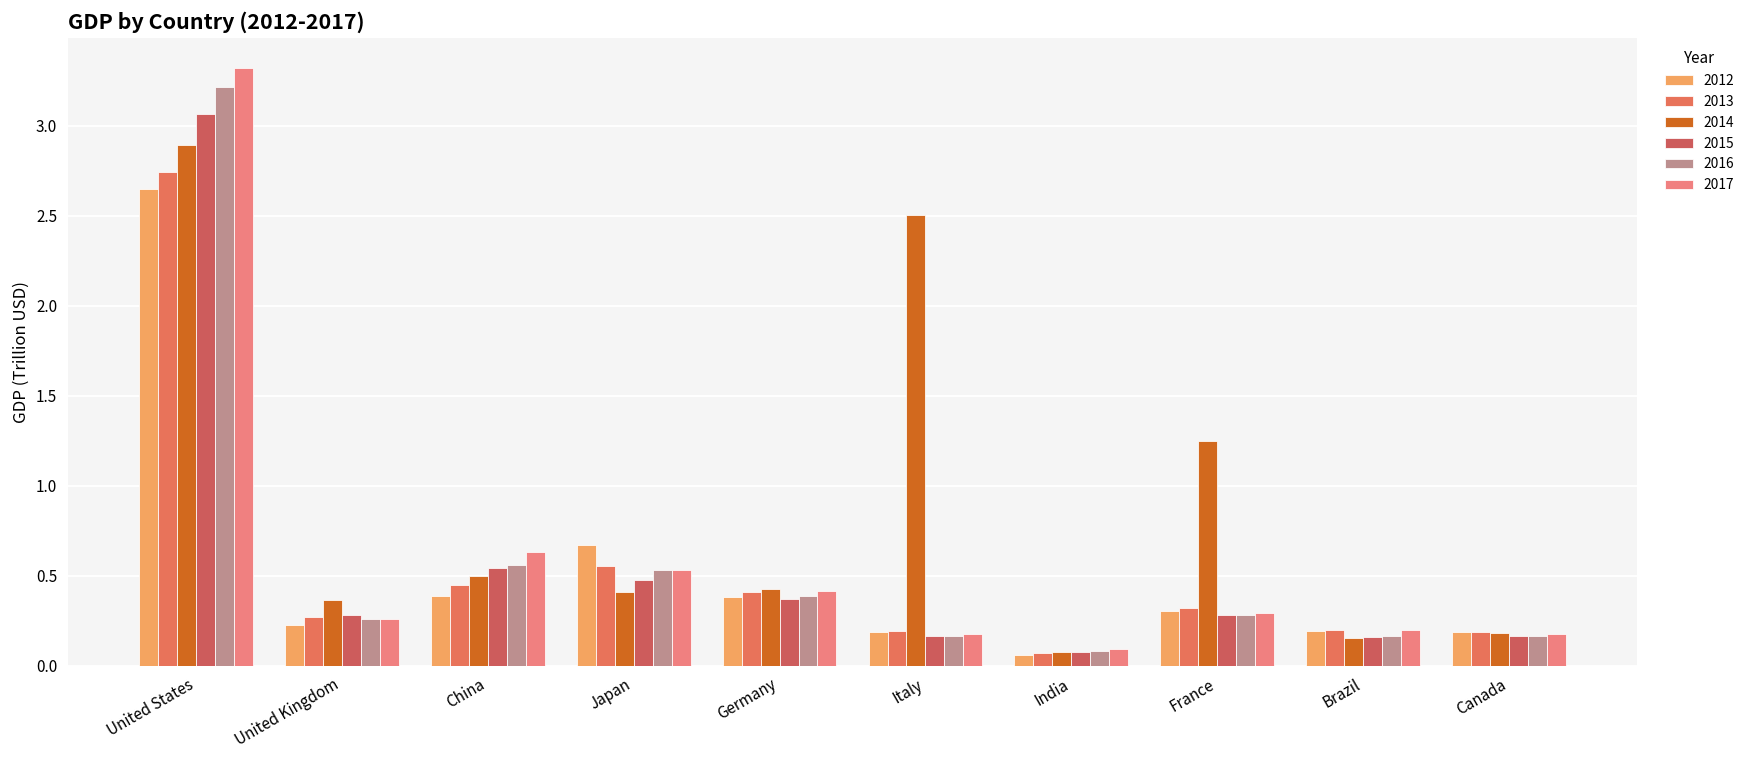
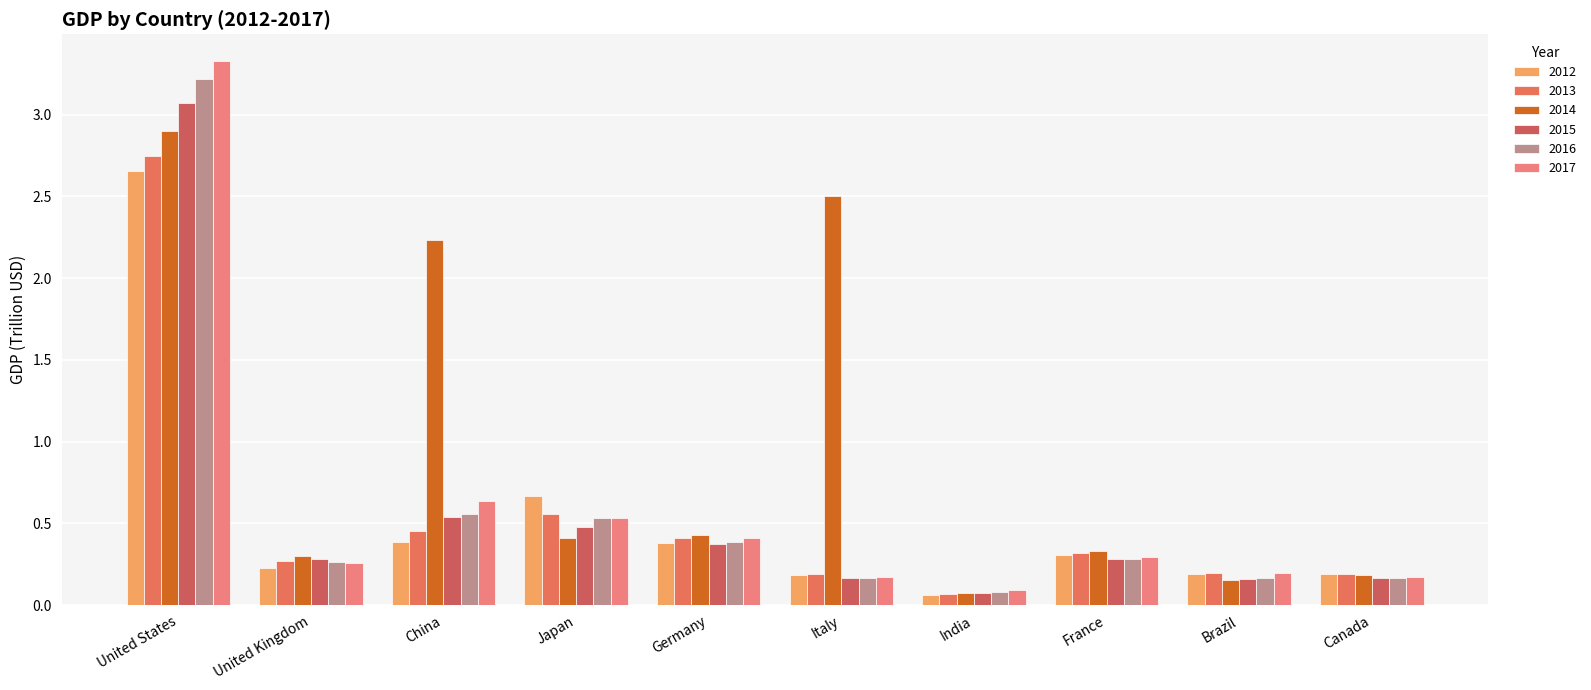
2014, United Kingdom: 0.36 -> 0.30
2014, China: 0.50 -> 2.23
2014, France: 1.25 -> 0.33
